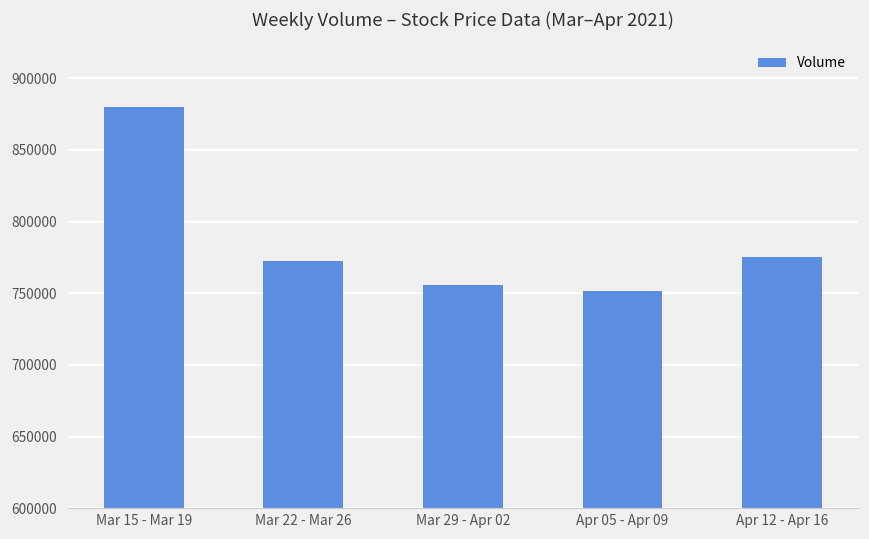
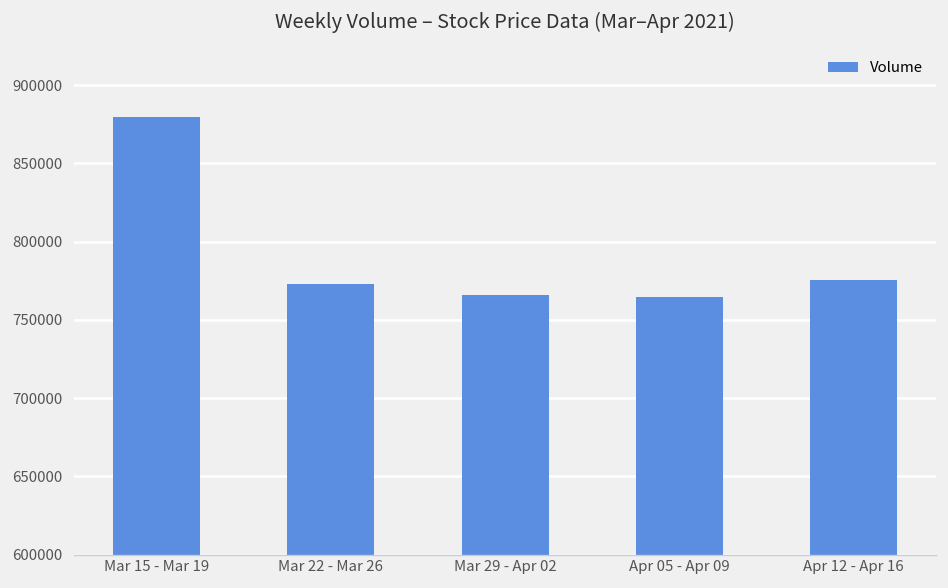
Mar 29 - Apr 02: 755000 -> 766000
Apr 05 - Apr 09: 752000 -> 765000
